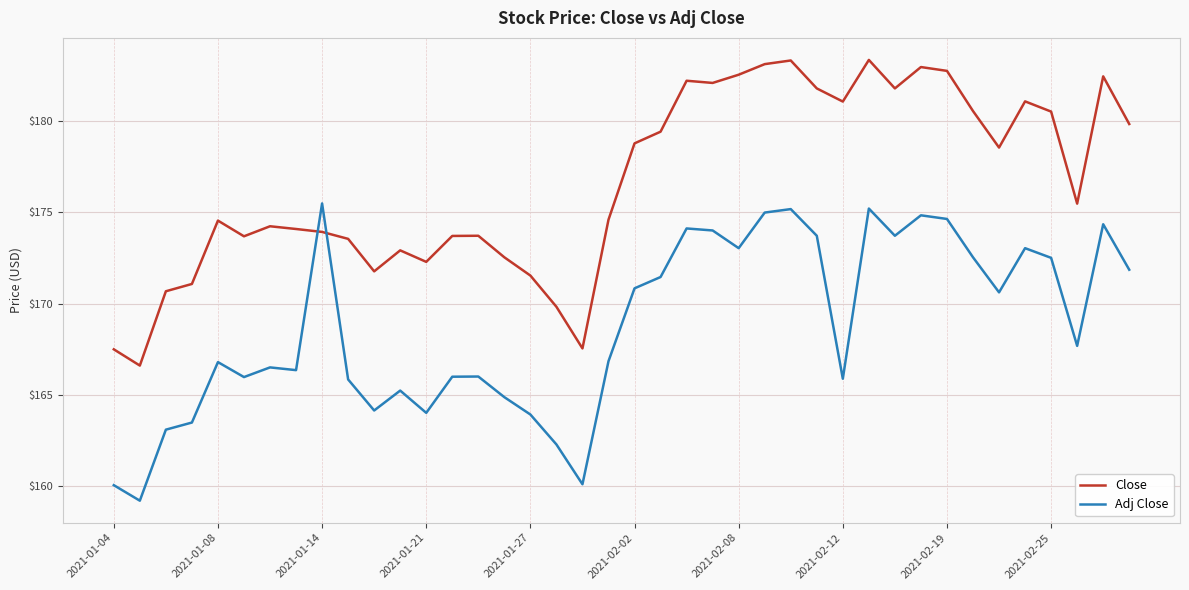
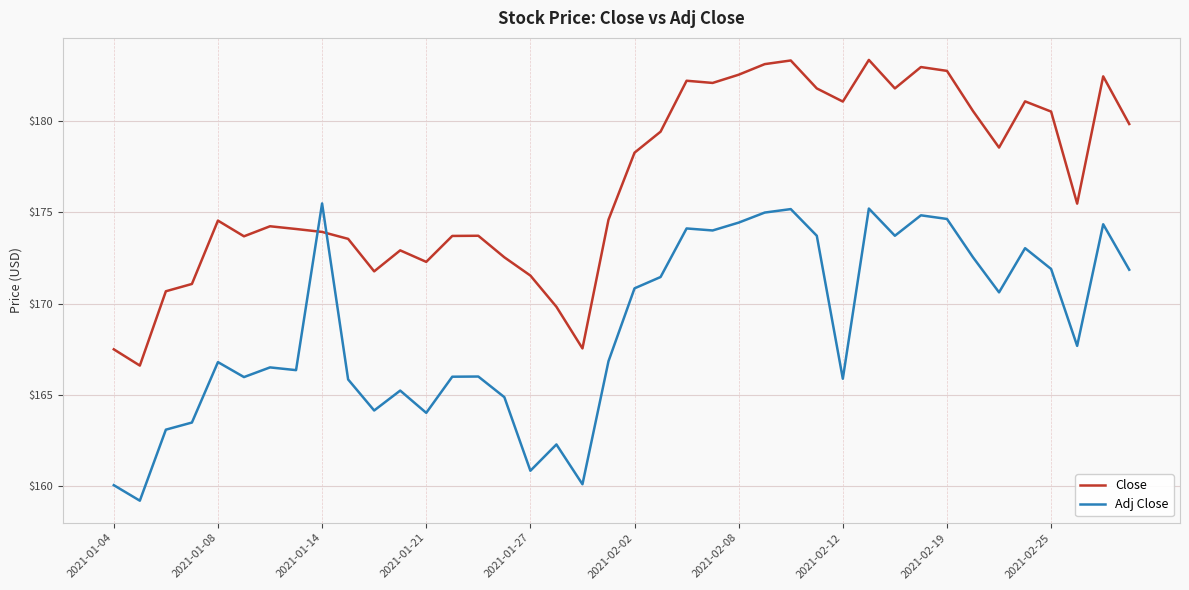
Adj Close, 2021-01-27: $163.9 -> $160.9
Close, 2021-02-02: $178.8 -> $178.3
Adj Close, 2021-02-08: $173.0 -> $174.4
Adj Close, 2021-02-25: $172.5 -> $171.9
